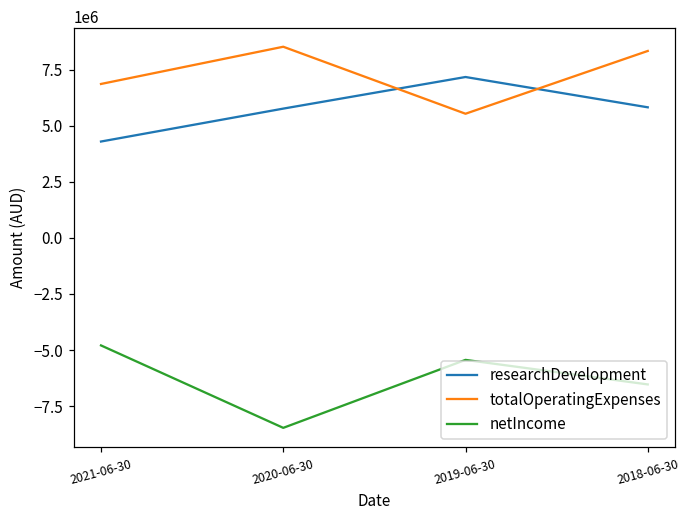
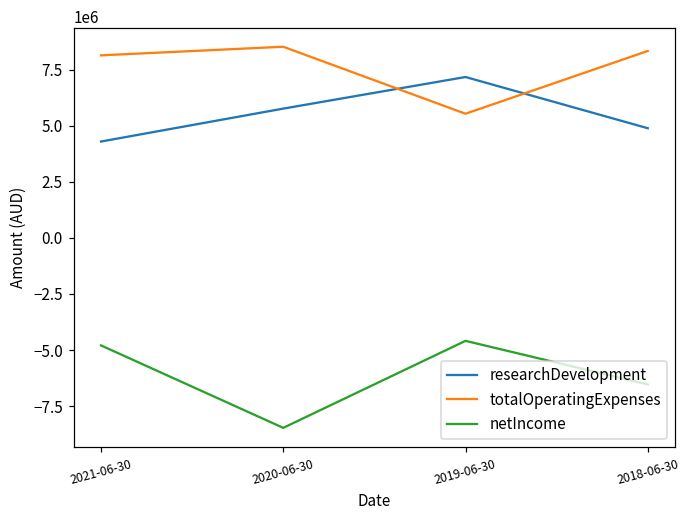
totalOperatingExpenses, 2021-06-30: 6900000 -> 8100000
netIncome, 2019-06-30: -5400000 -> -4600000
researchDevelopment, 2018-06-30: 5800000 -> 4900000
